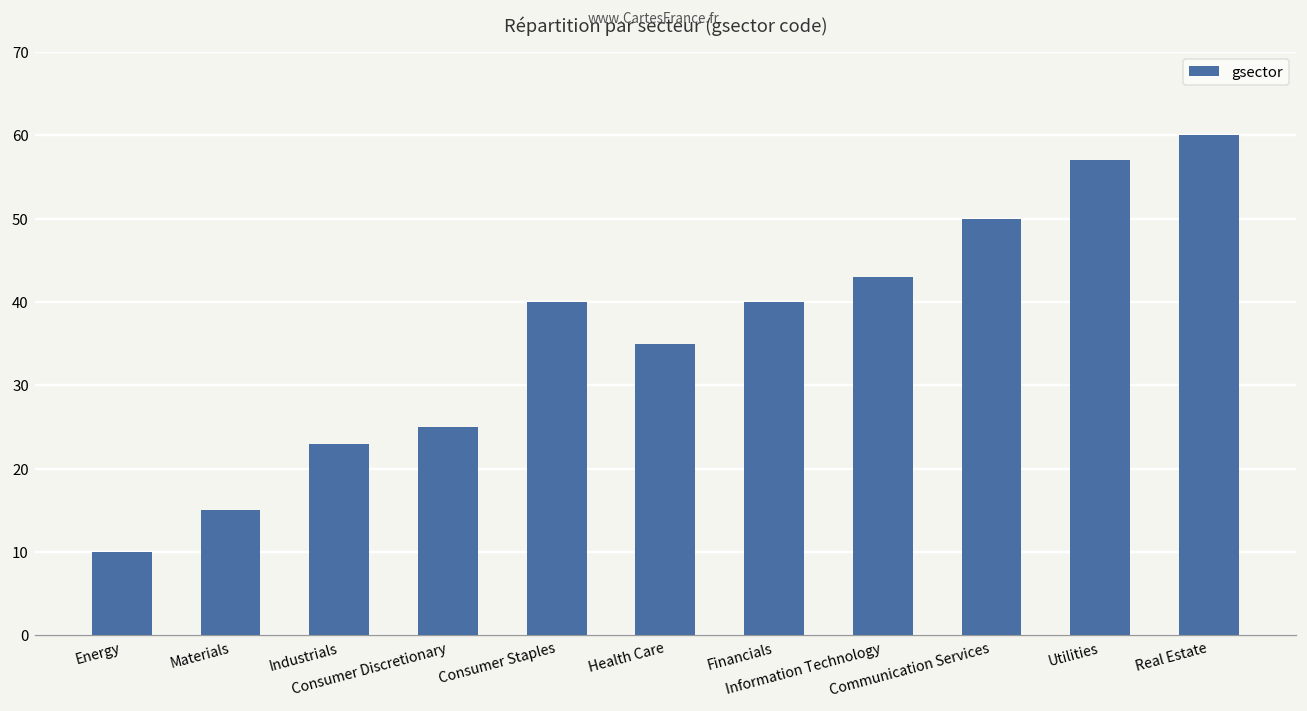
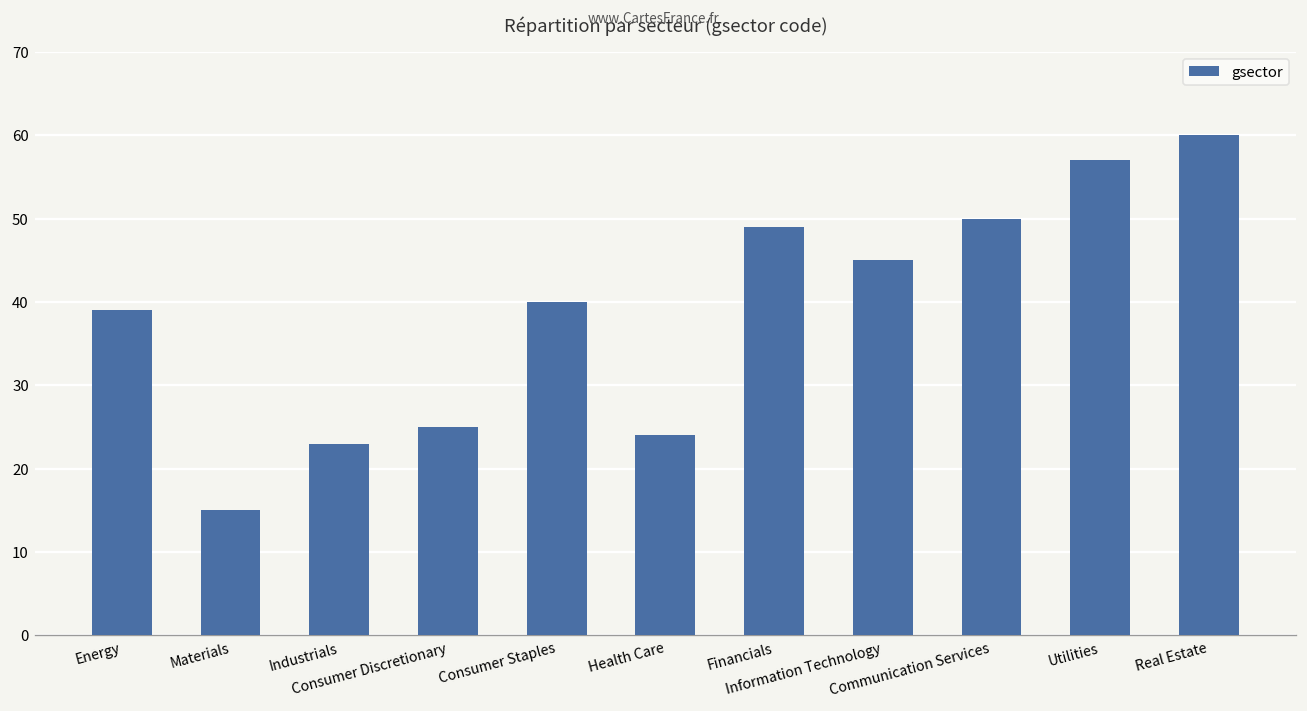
Energy: 10 -> 39
Health Care: 35 -> 24
Financials: 40 -> 49
Information Technology: 43 -> 45
